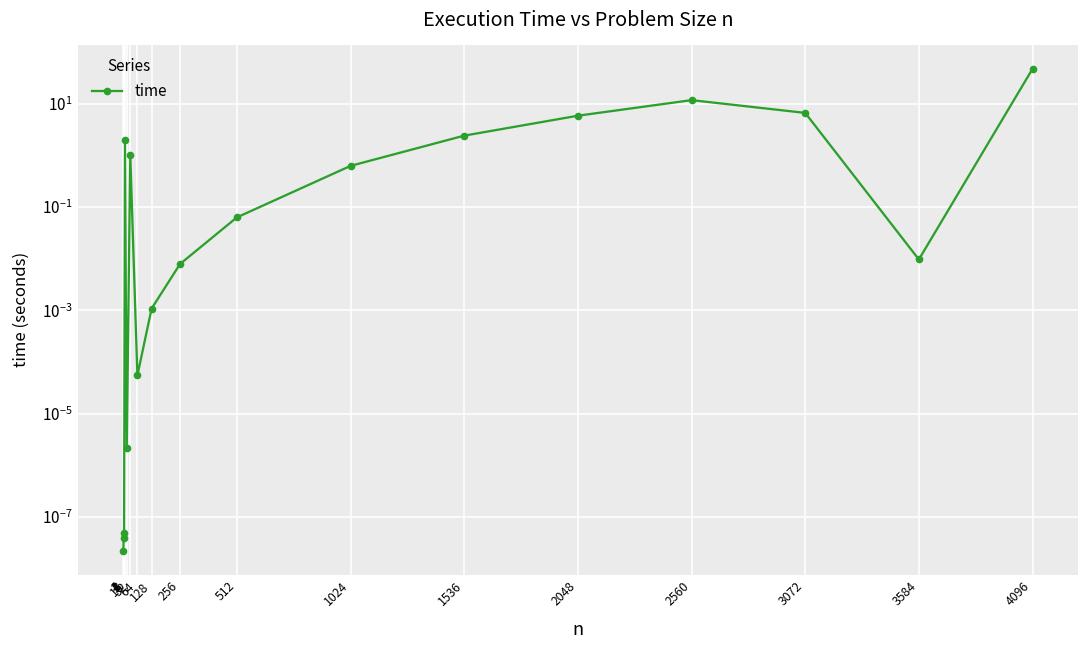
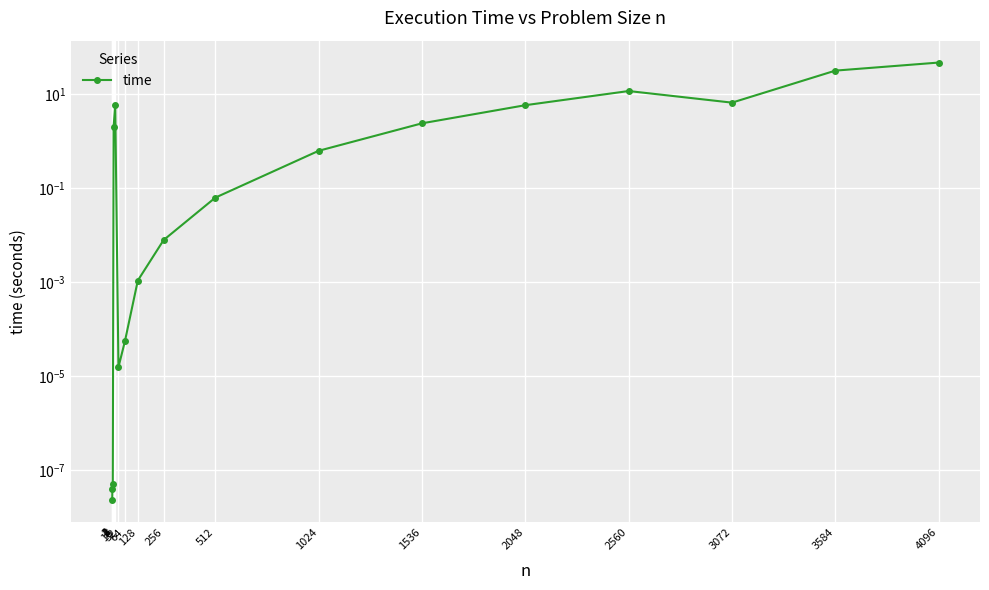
16: 0 -> 6
32: 1 -> 0
3584: 0.010 -> 30
